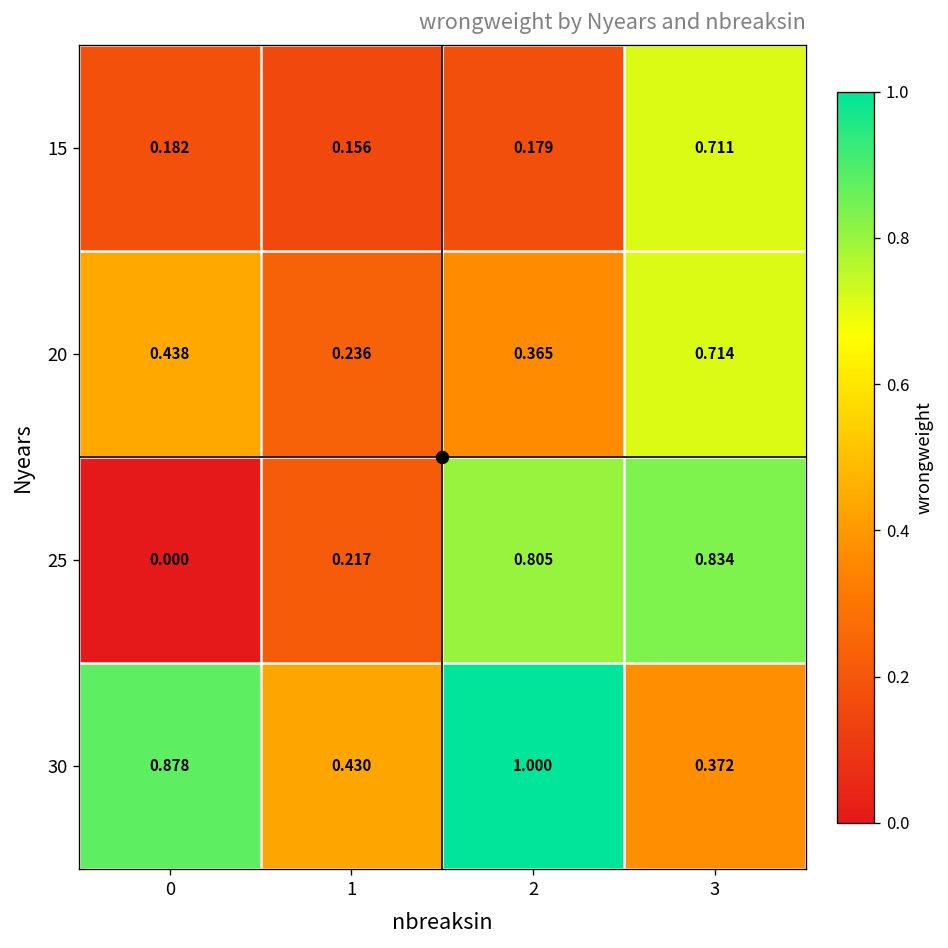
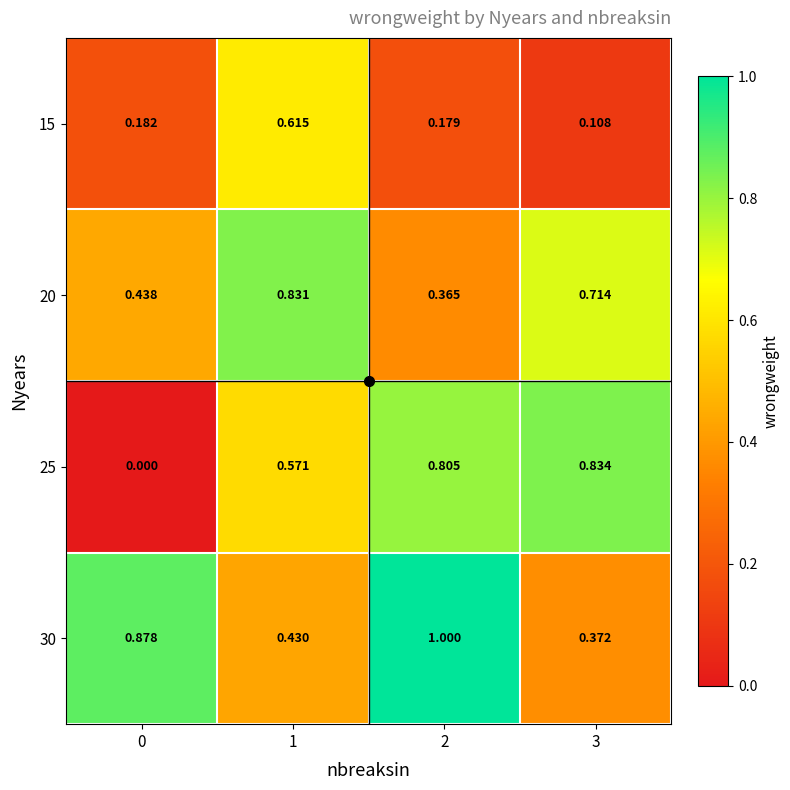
15, 1: 0.156 -> 0.615
15, 3: 0.711 -> 0.108
20, 1: 0.236 -> 0.831
25, 1: 0.217 -> 0.571
